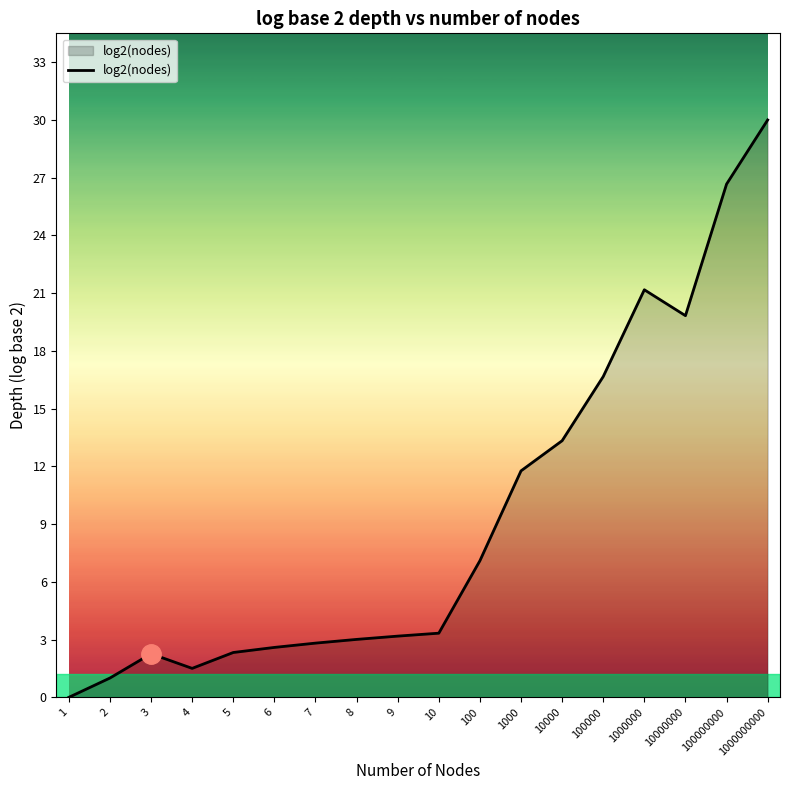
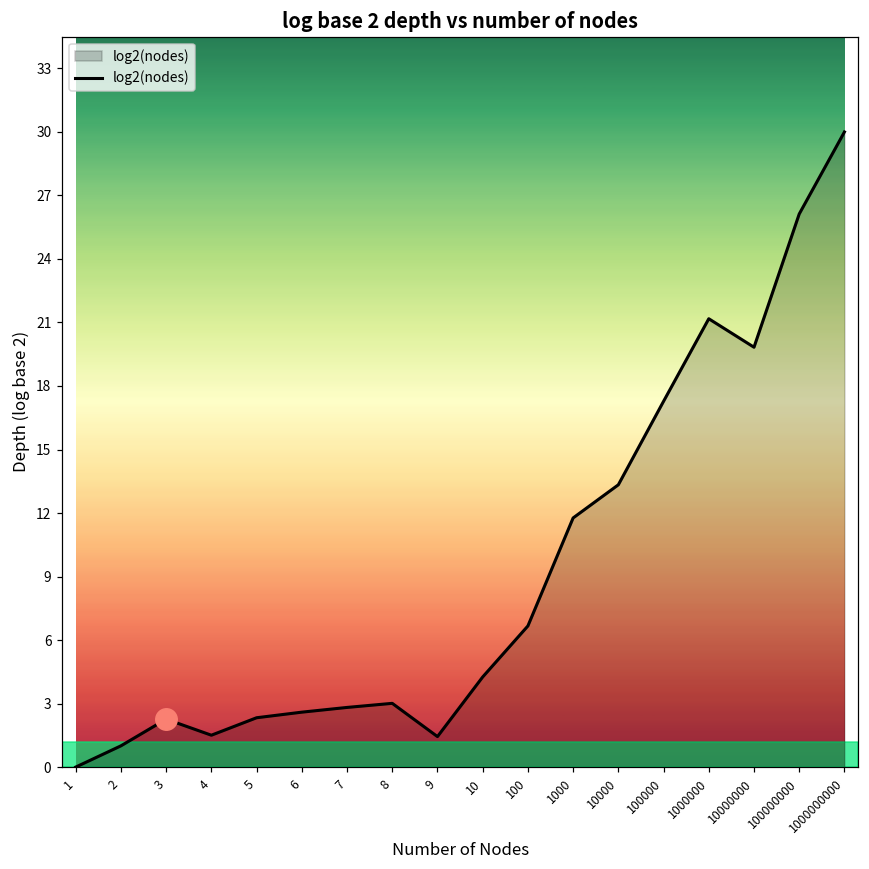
log2(nodes), 9: 3.2 -> 1.4
log2(nodes), 10: 3.3 -> 4.2
log2(nodes), 100: 7.1 -> 6.6
log2(nodes), 100000: 16.6 -> 17.2
log2(nodes), 100000000: 26.6 -> 26.0
